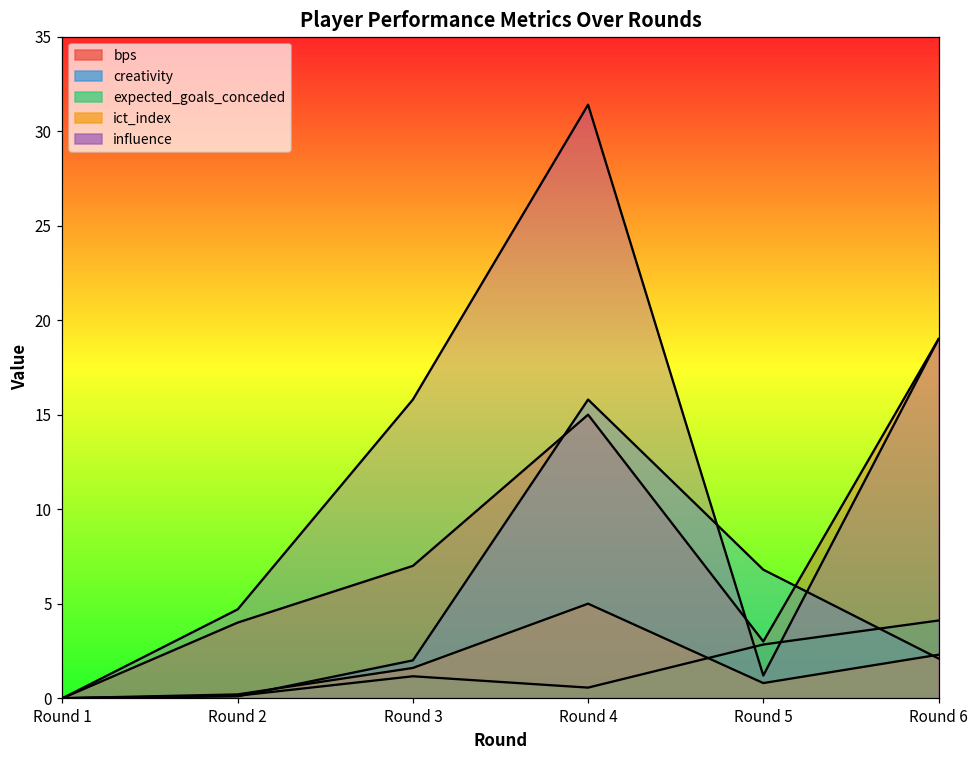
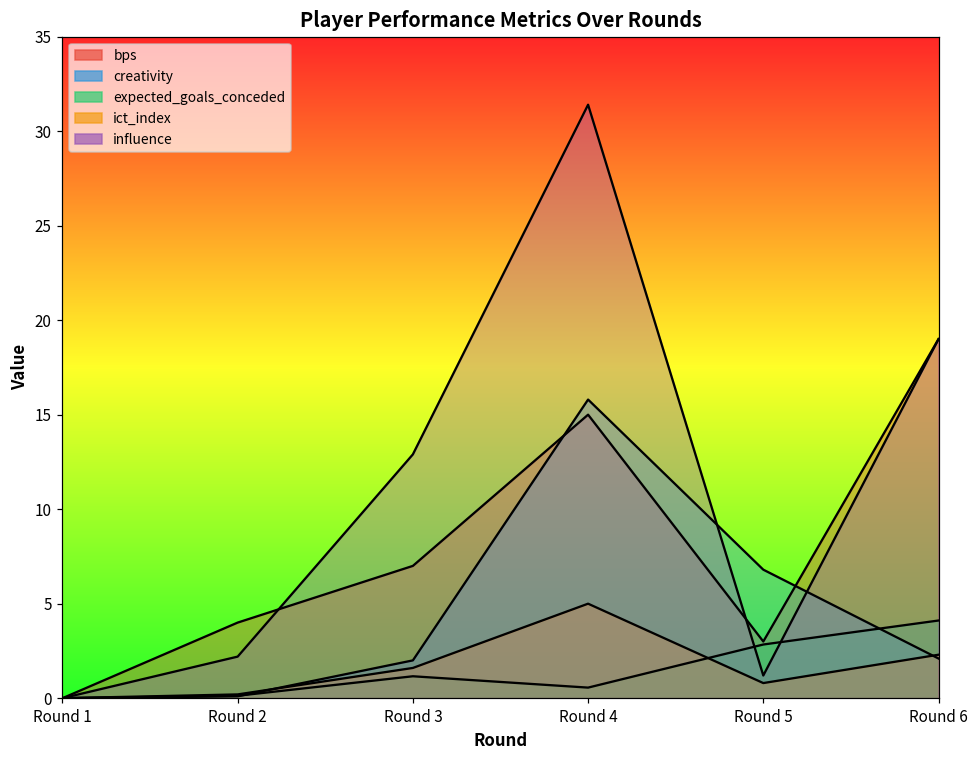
influence, Round 2: 4.7 -> 2.2
influence, Round 3: 15.8 -> 12.9
